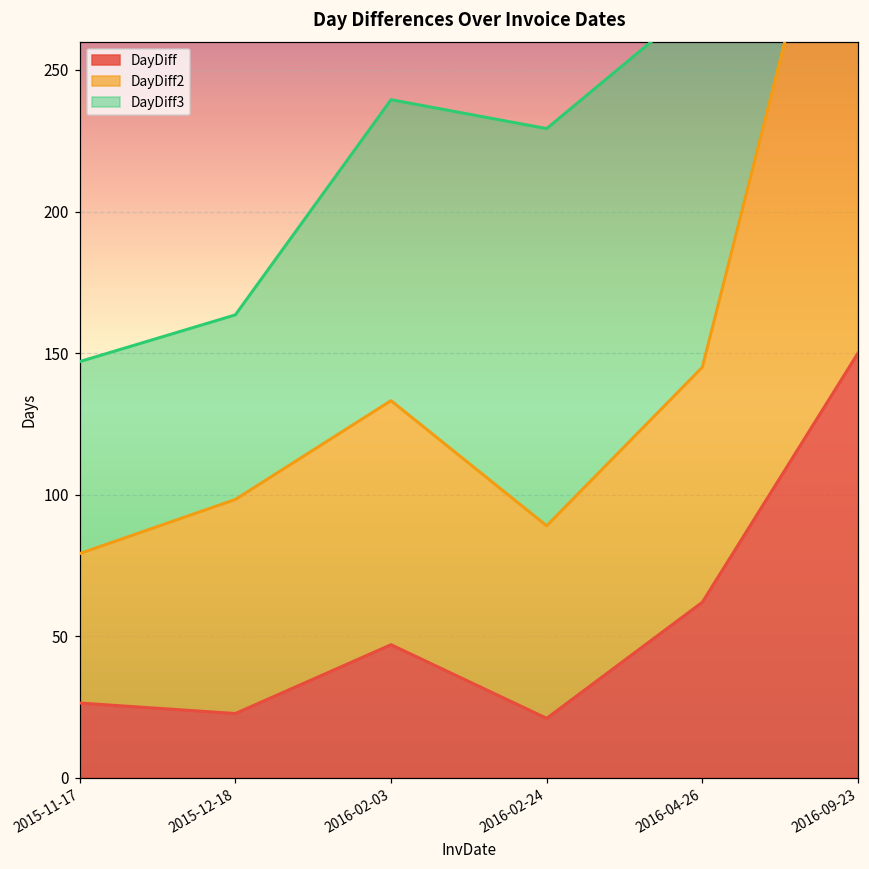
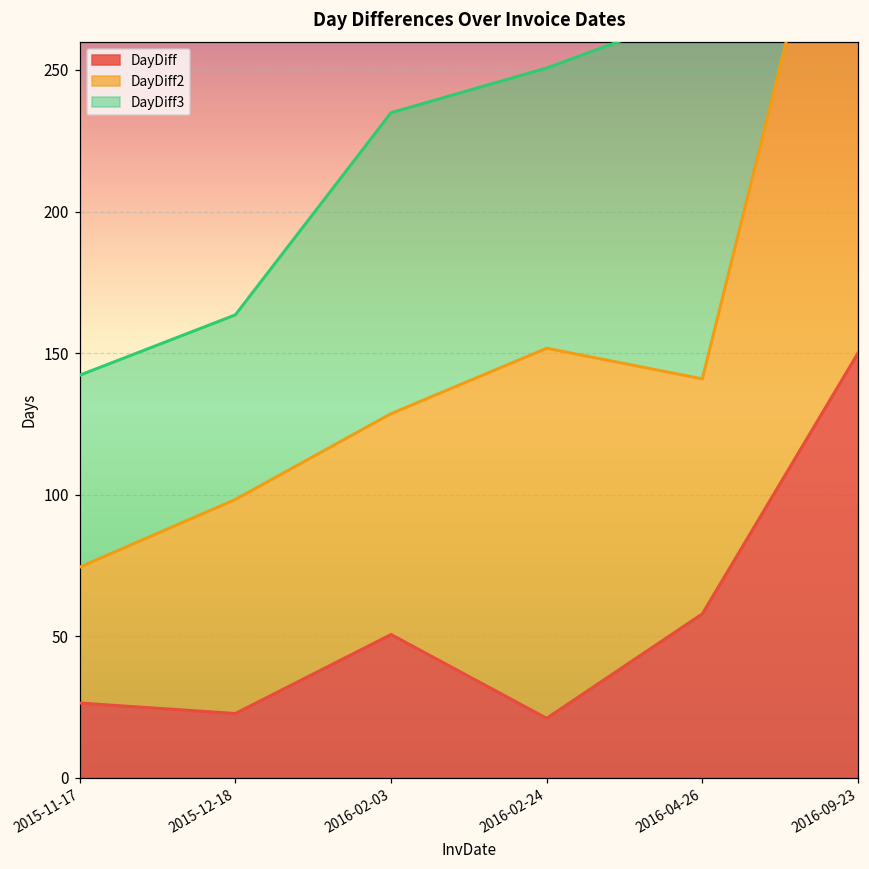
DayDiff2, 2015-11-17: 53 -> 48
DayDiff, 2016-02-03: 47 -> 51
DayDiff2, 2016-02-03: 86 -> 78
DayDiff2, 2016-02-24: 68 -> 131
DayDiff3, 2016-02-24: 140 -> 99
DayDiff, 2016-04-26: 62 -> 58
